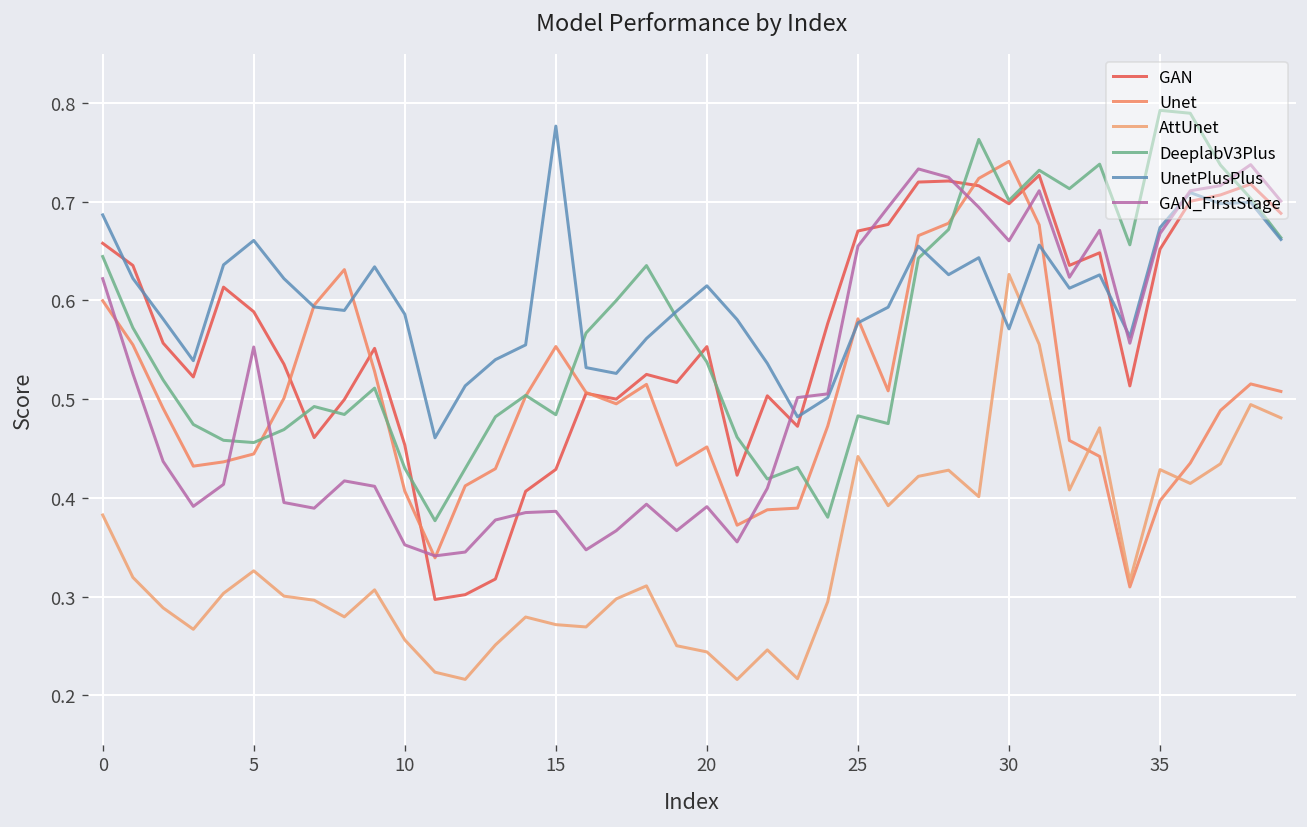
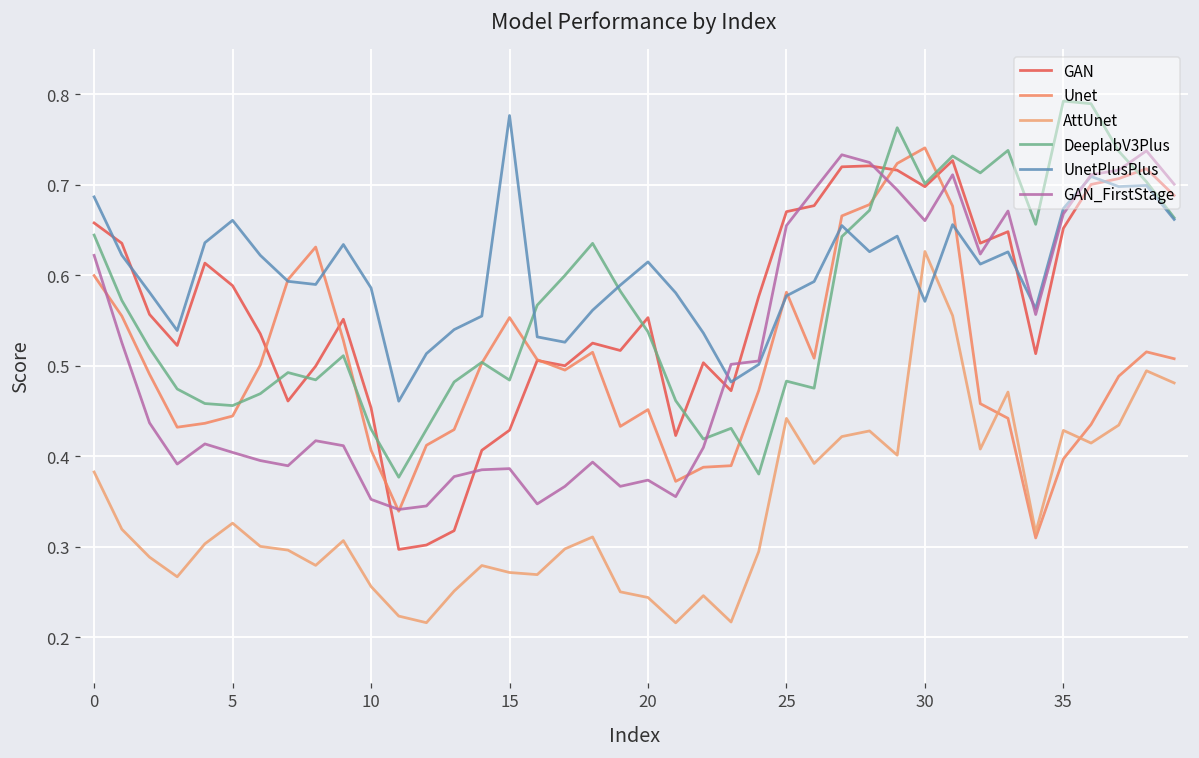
GAN_FirstStage, 5: 0.55 -> 0.40
GAN_FirstStage, 20: 0.39 -> 0.37
